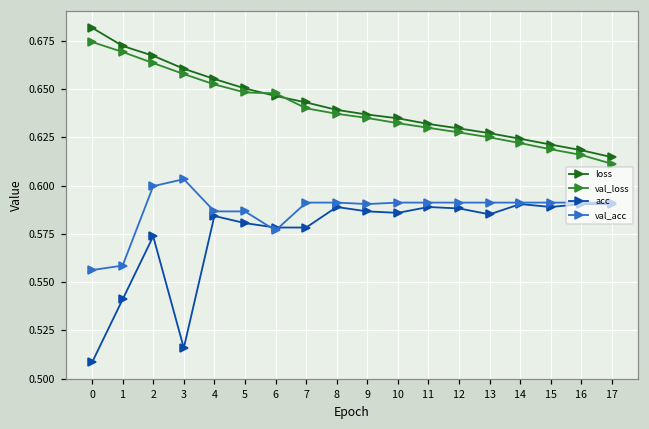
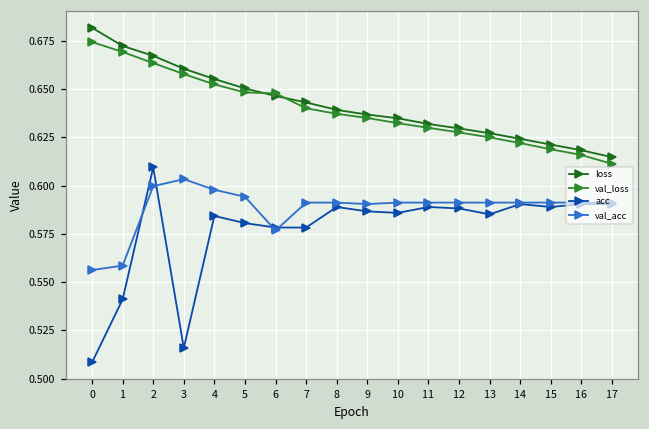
acc, 2: 0.574 -> 0.609
val_acc, 4: 0.587 -> 0.598
val_acc, 5: 0.587 -> 0.594
